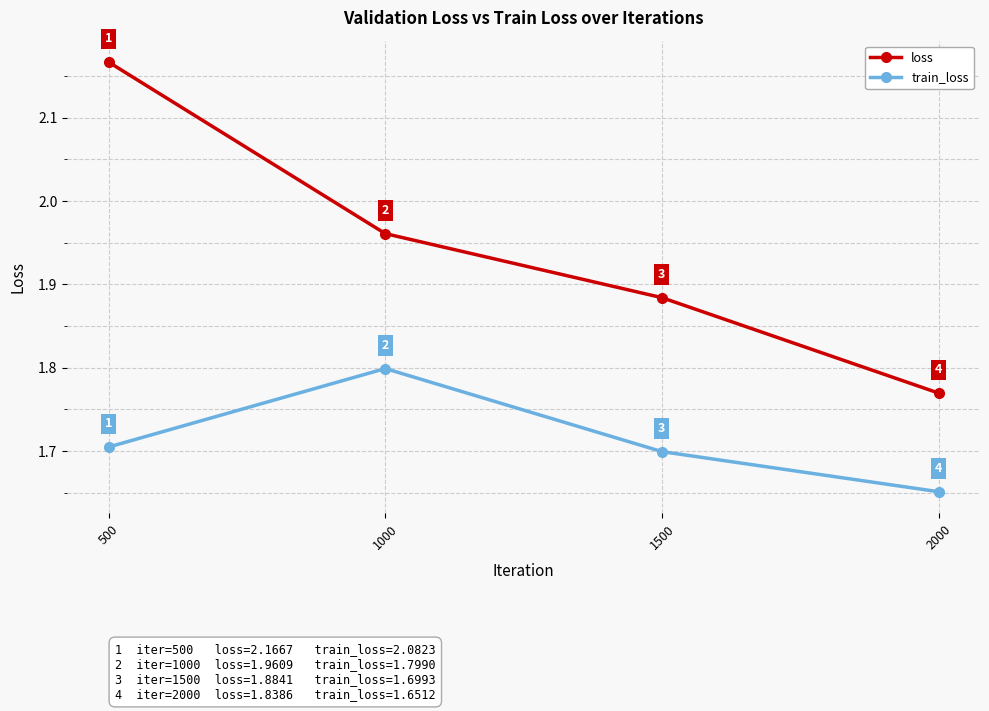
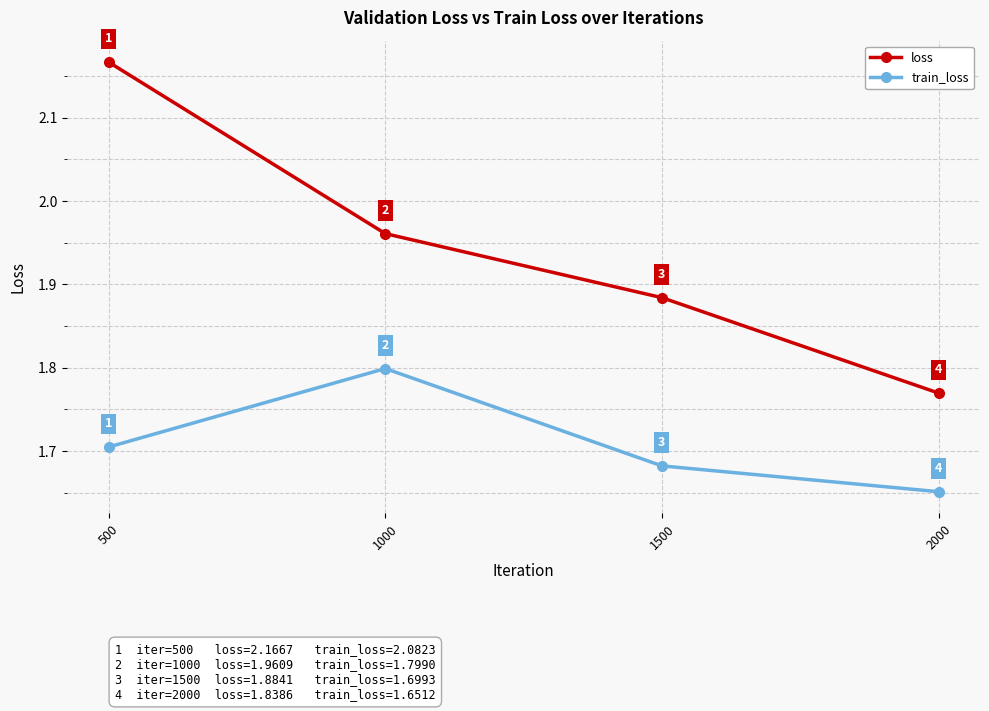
train_loss, 1500: 1.70 -> 1.68
